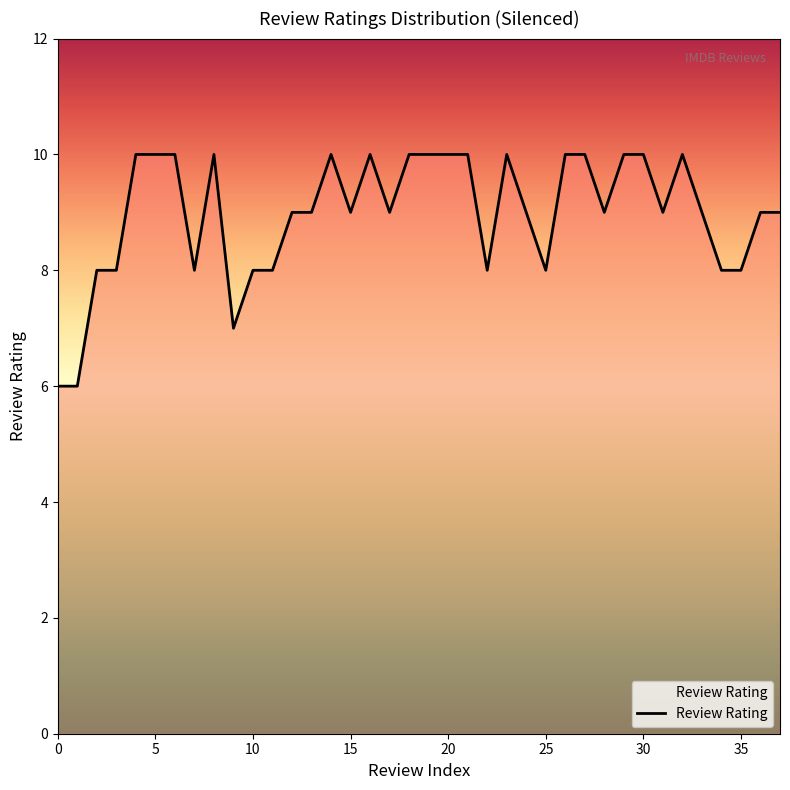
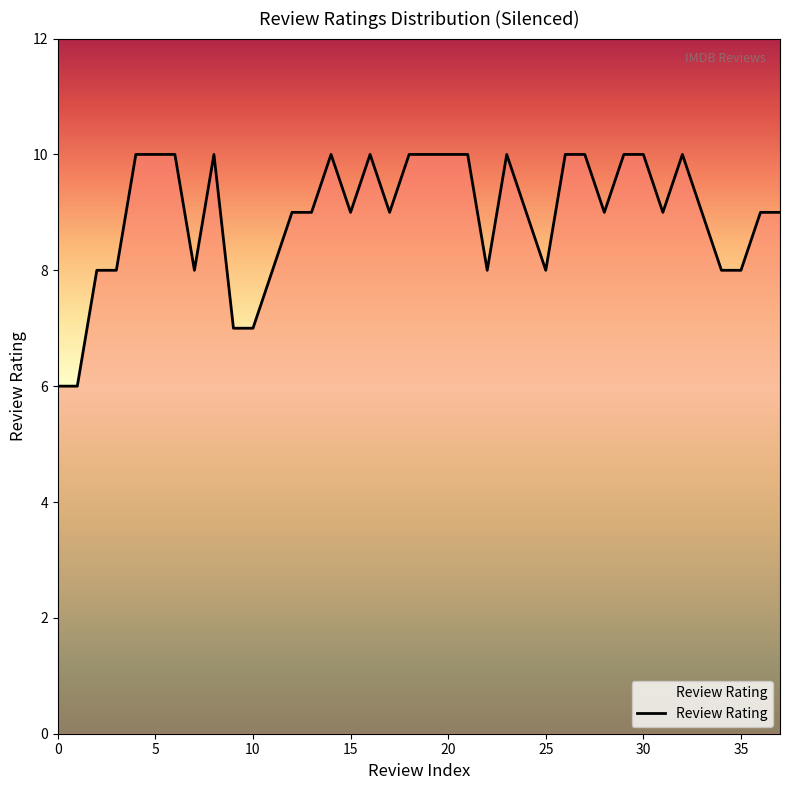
10: 8 -> 7
